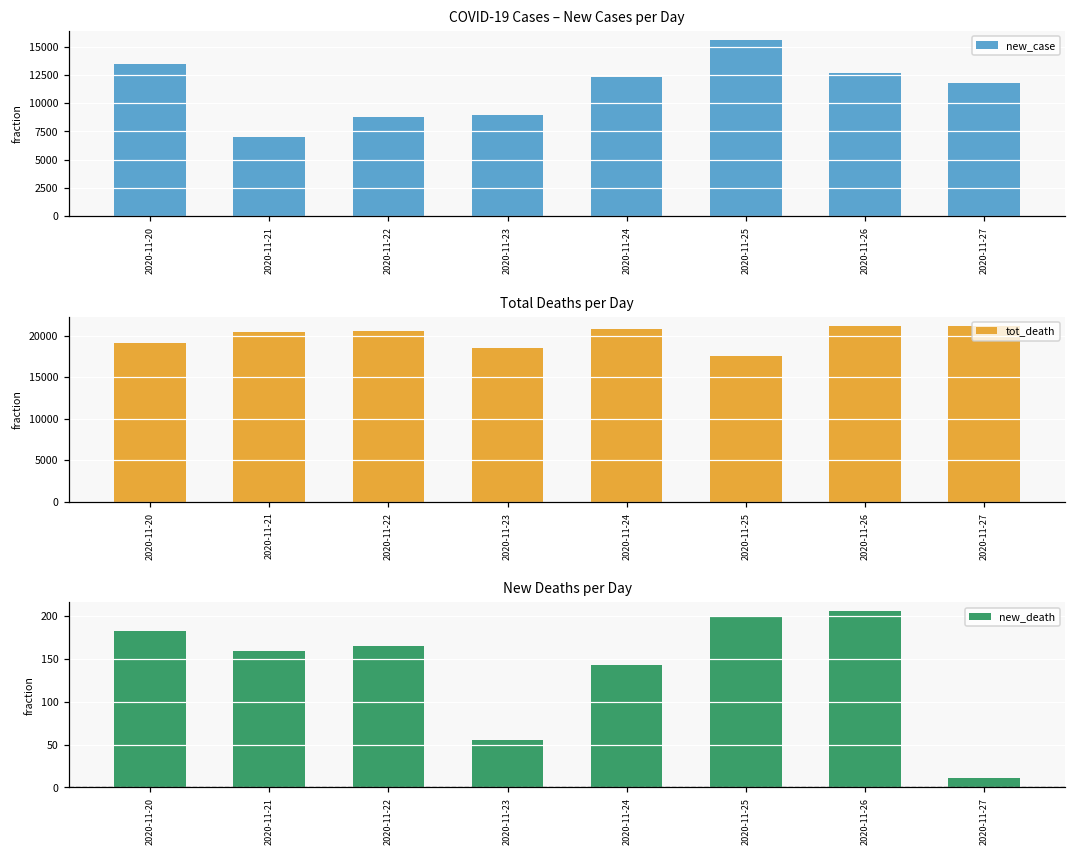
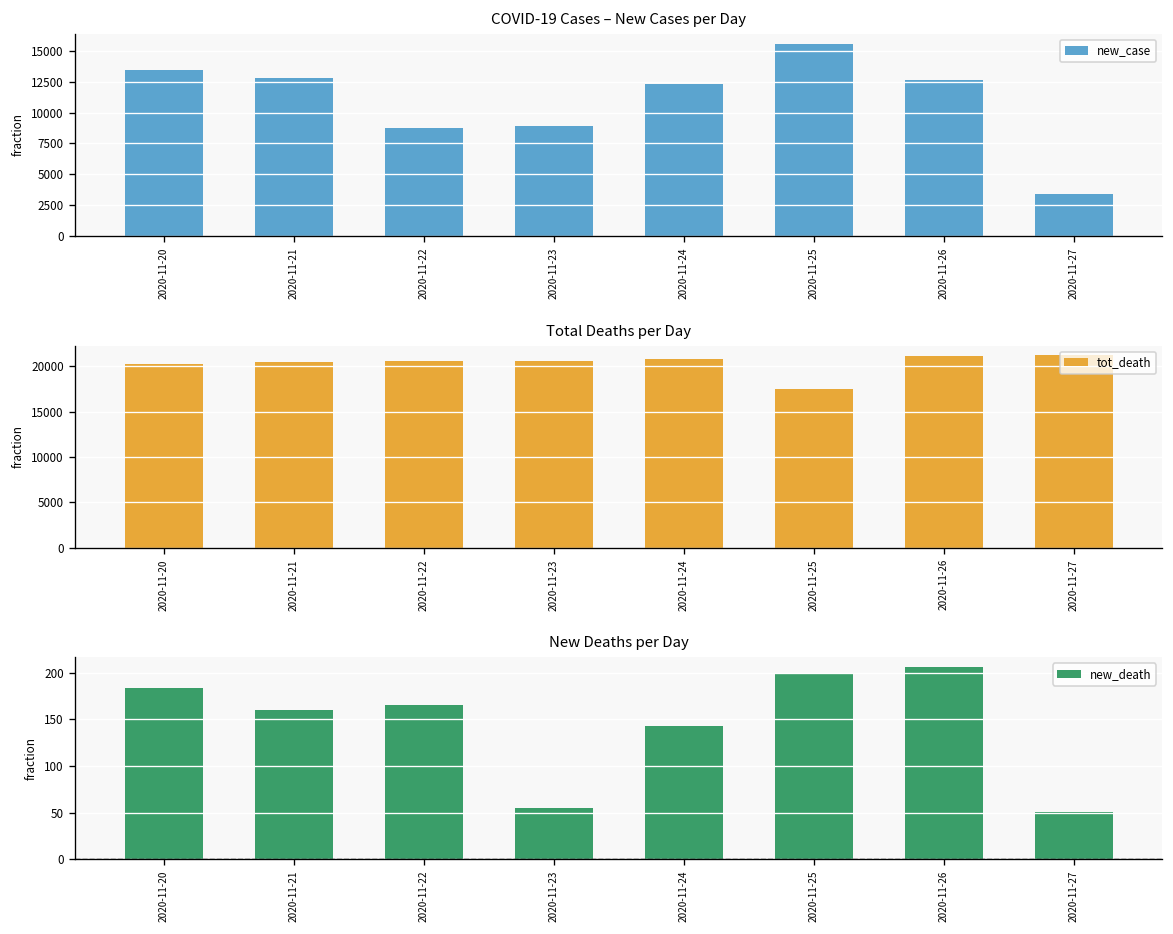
COVID-19 Cases – New Cases per Day, 2020-11-21: 7000 -> 12800
COVID-19 Cases – New Cases per Day, 2020-11-27: 11800 -> 3400
Total Deaths per Day, 2020-11-20: 19000 -> 20000
Total Deaths per Day, 2020-11-23: 18000 -> 21000
New Deaths per Day, 2020-11-27: 10 -> 50
